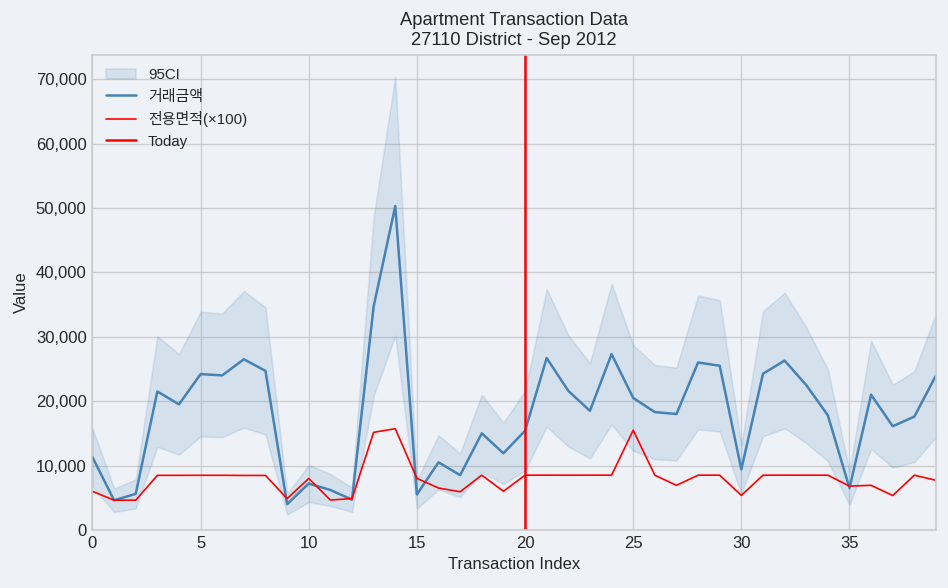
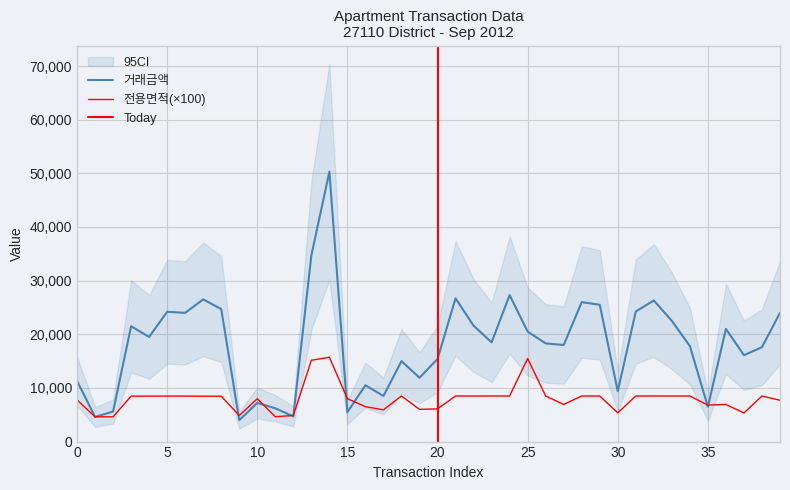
전용면적(×100), 0: 6,000 -> 8,000
전용면적(×100), 20: 8,000 -> 6,000
